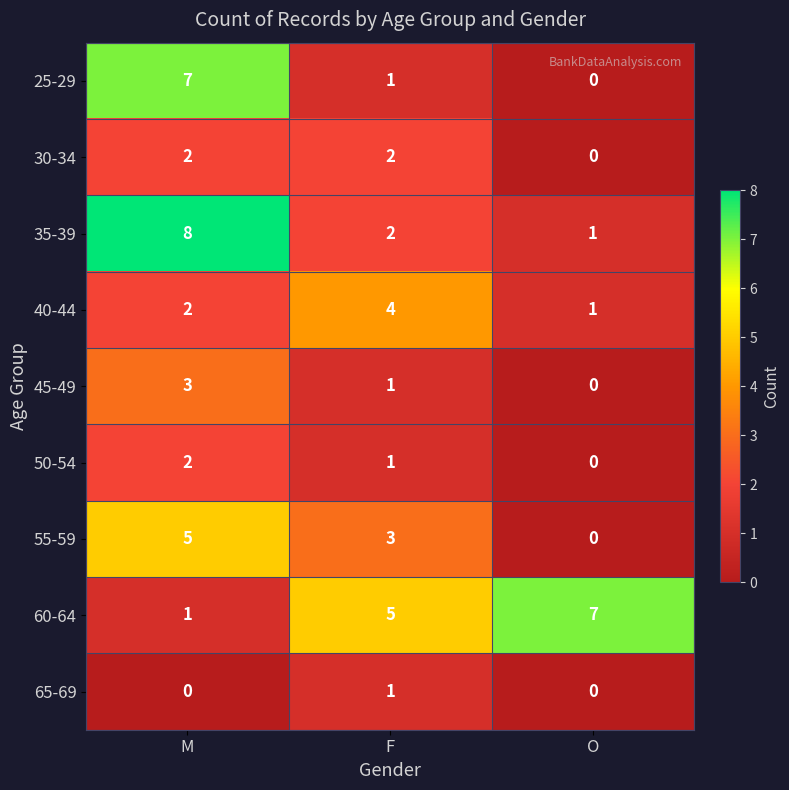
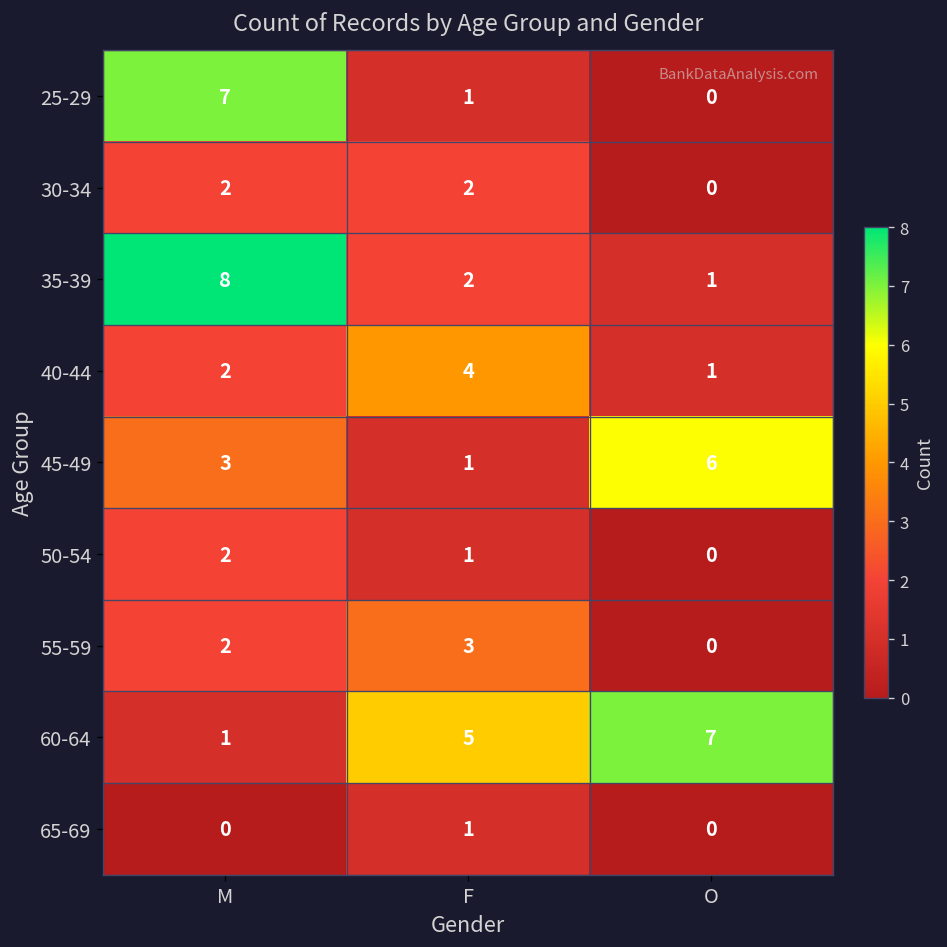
45-49, O: 0 -> 6
55-59, M: 5 -> 2
